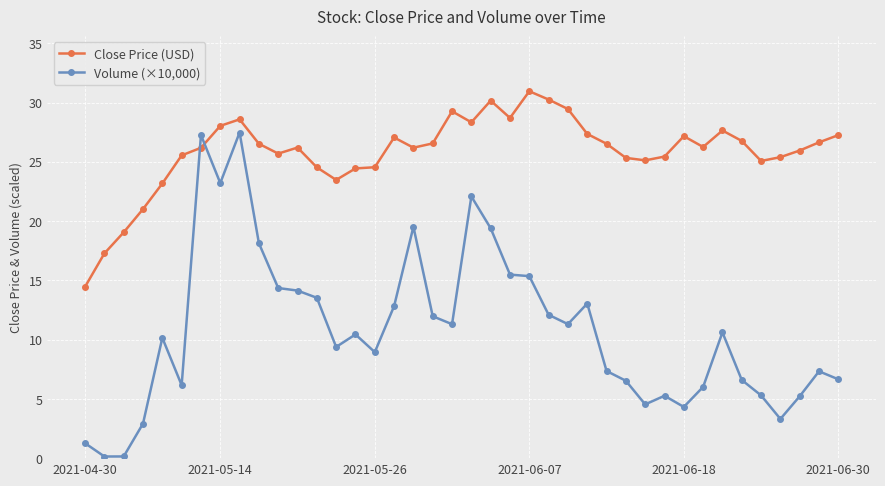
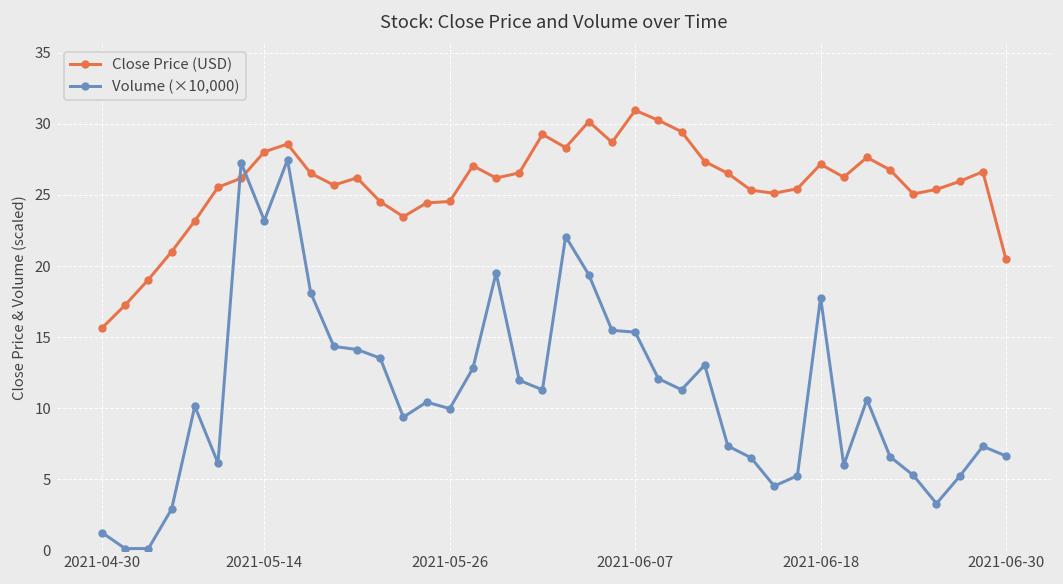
Close Price (USD), 2021-04-30: 14.5 -> 15.7
Volume (×10,000), 2021-05-26: 8.9 -> 10.0
Volume (×10,000), 2021-06-18: 4.3 -> 17.8
Close Price (USD), 2021-06-30: 27.3 -> 20.5
